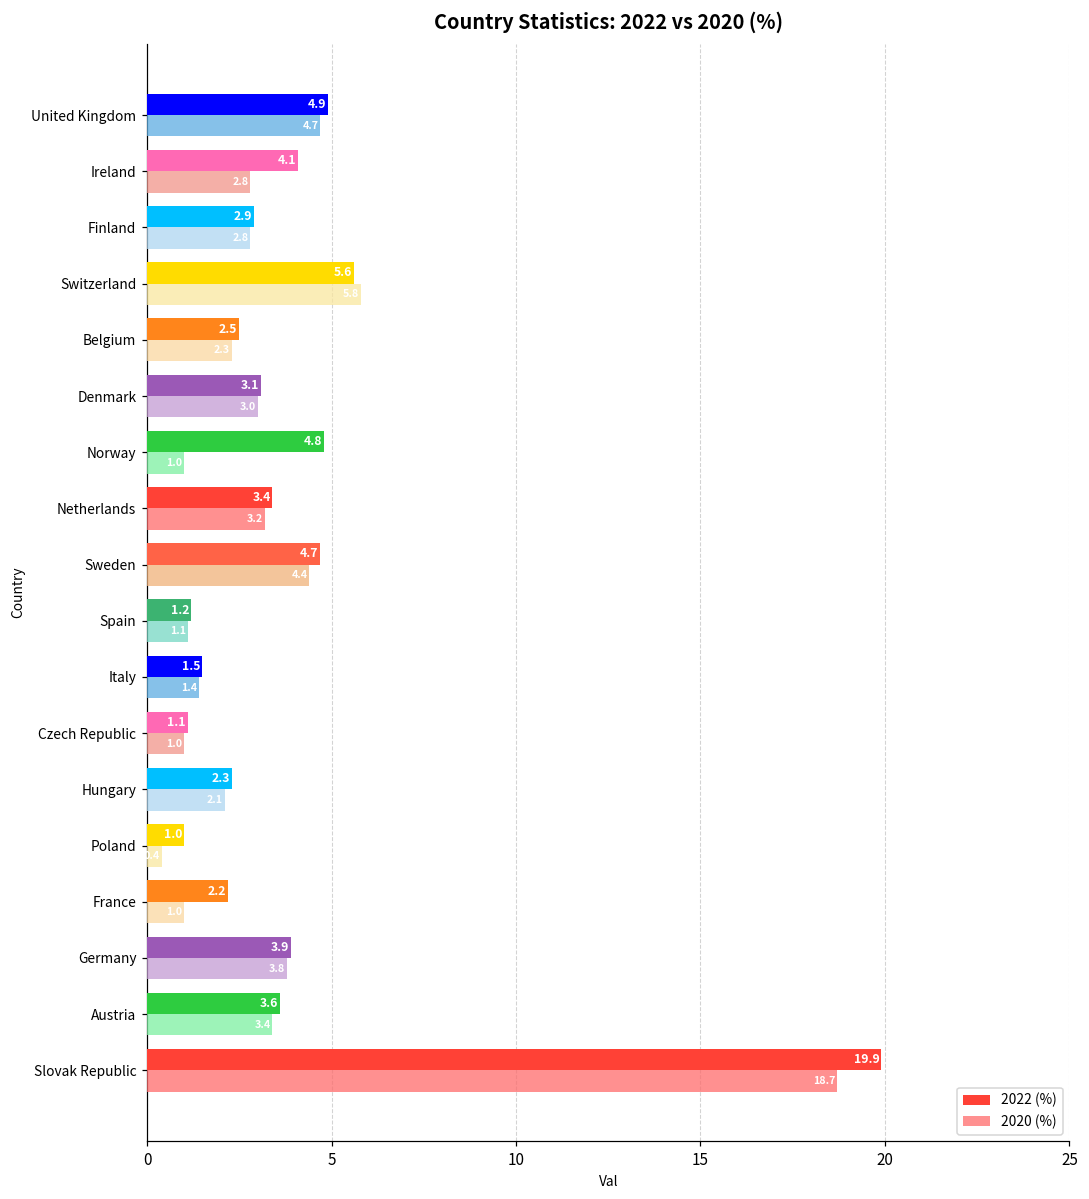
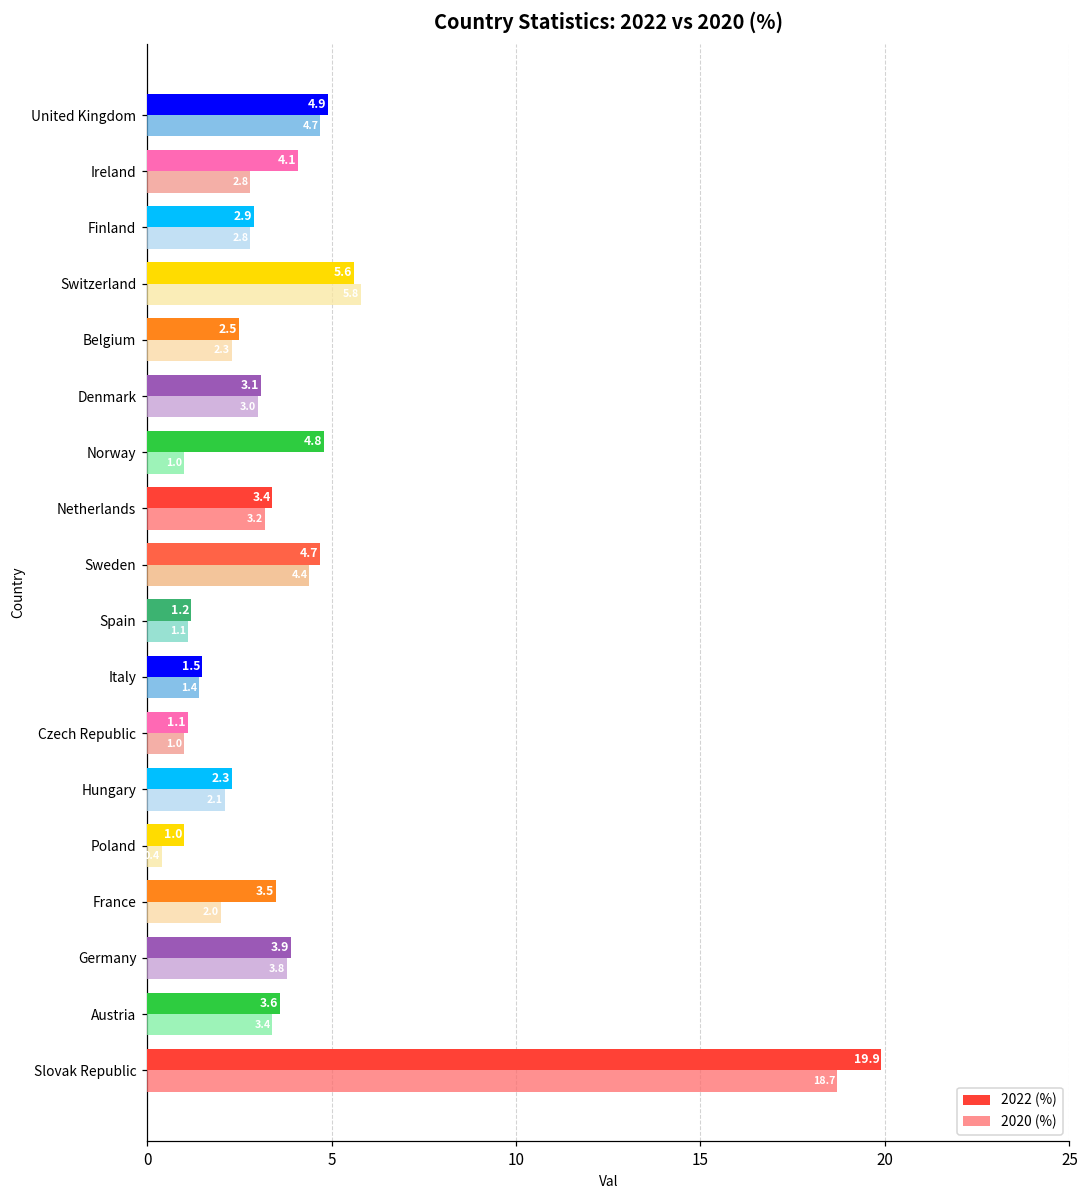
2022 (%), France: 2.2 -> 3.5
2020 (%), France: 1.0 -> 2.0
